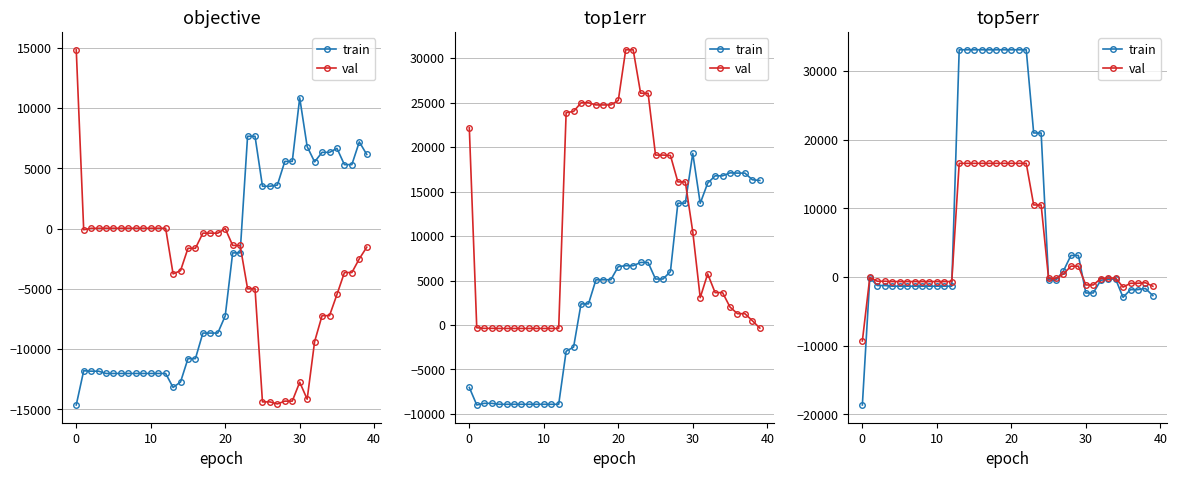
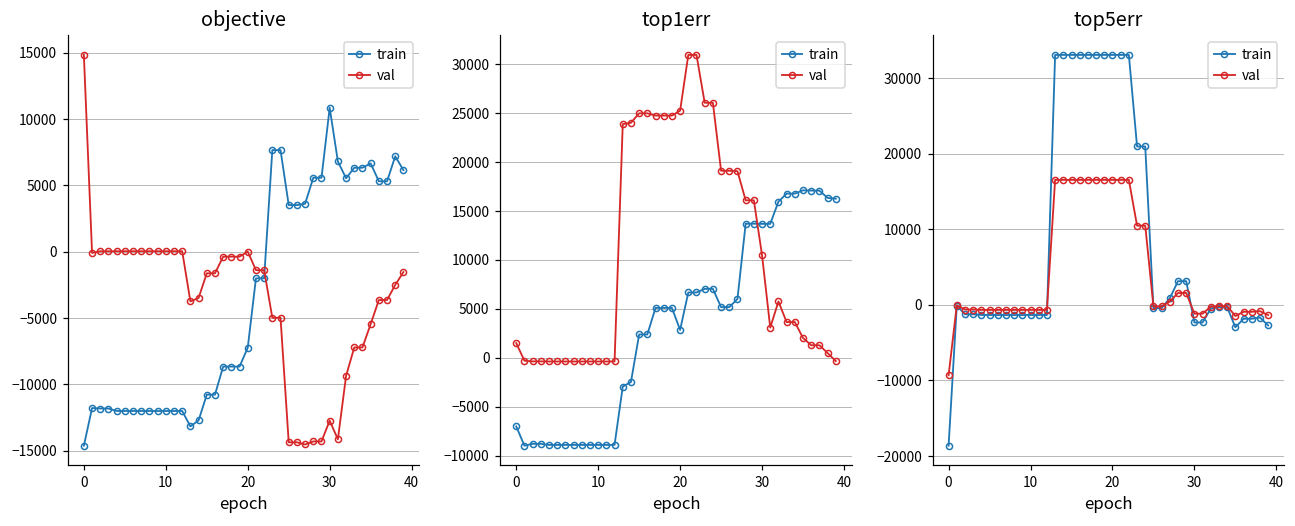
top1err, val, 0: 22000 -> 1000
top1err, train, 20: 7000 -> 3000
top1err, train, 30: 19000 -> 14000
